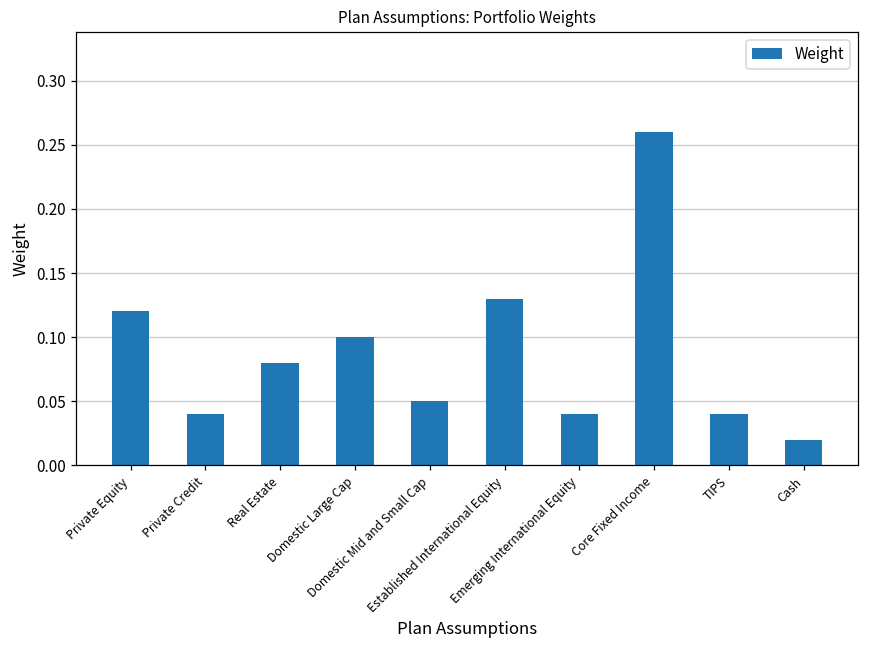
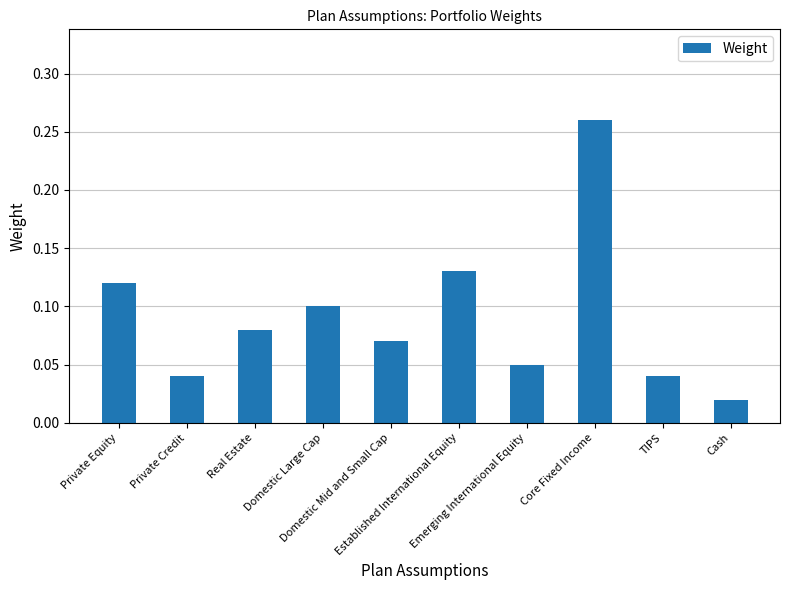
Domestic Mid and Small Cap: 0.05 -> 0.07
Emerging International Equity: 0.04 -> 0.05
